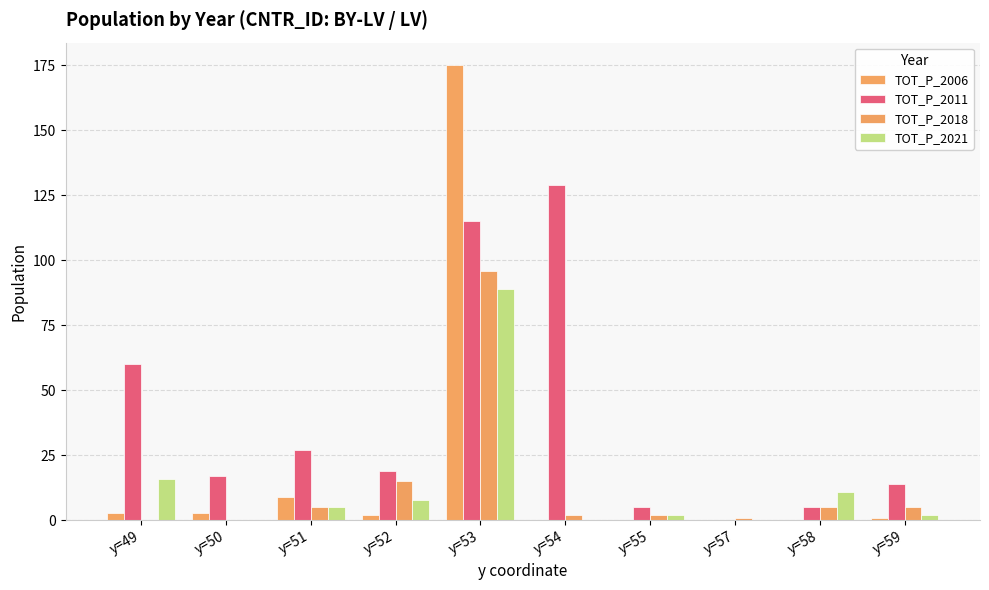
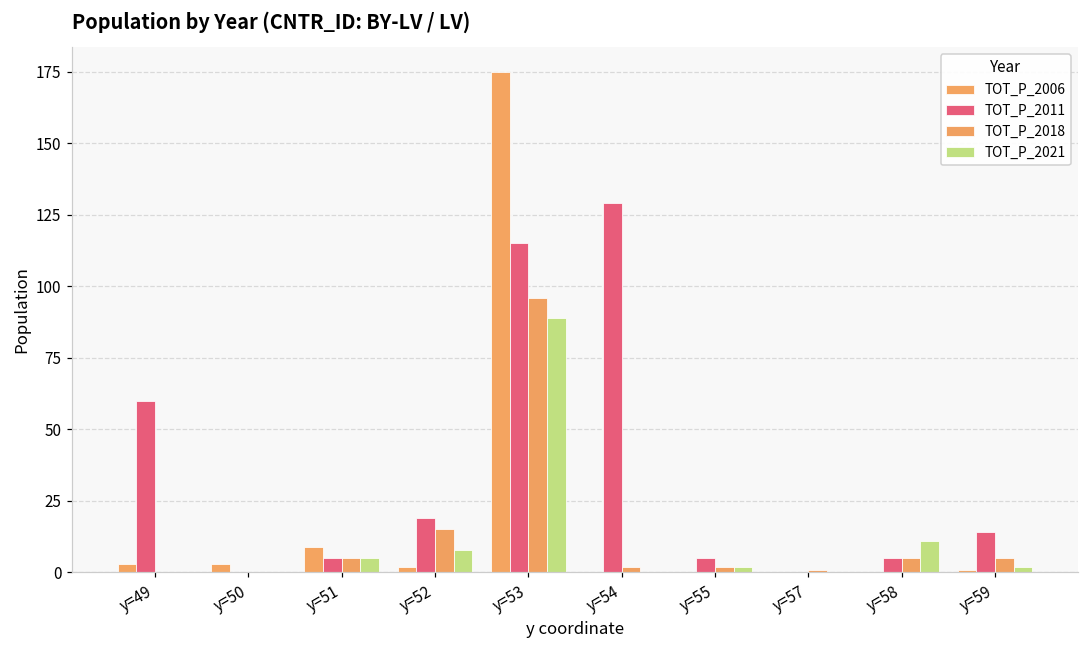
TOT_P_2021, y=49: 16 -> 0
TOT_P_2011, y=50: 17 -> 0
TOT_P_2011, y=51: 27 -> 5
